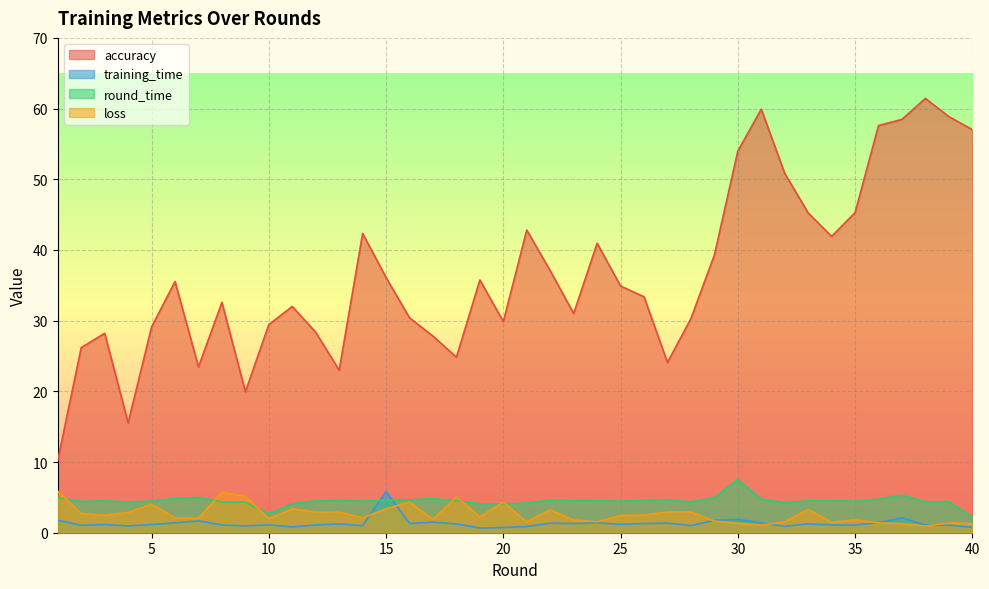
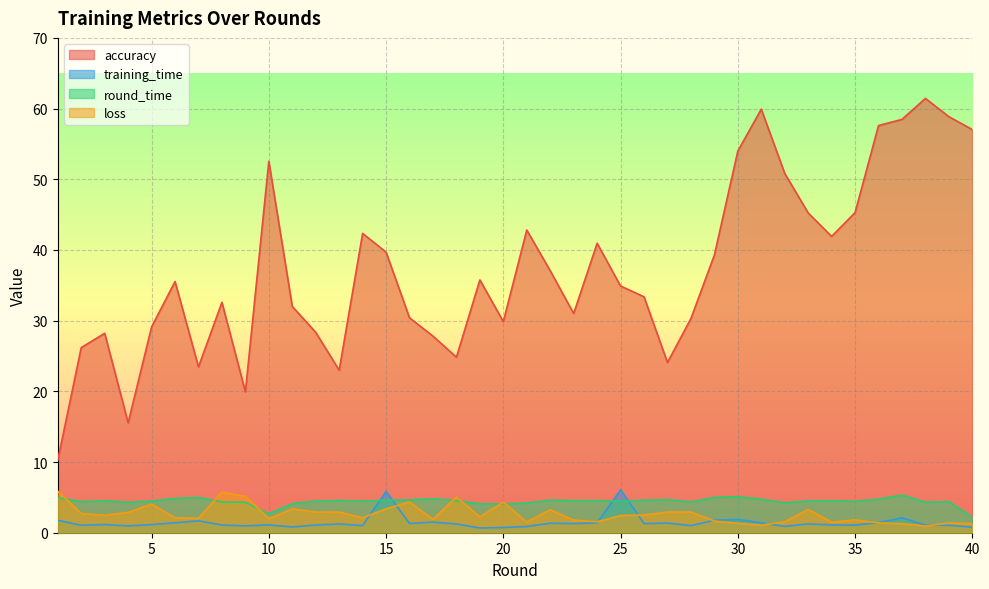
accuracy, 10: 29 -> 53
accuracy, 15: 36 -> 40
training_time, 25: 1 -> 6
round_time, 30: 8 -> 5
